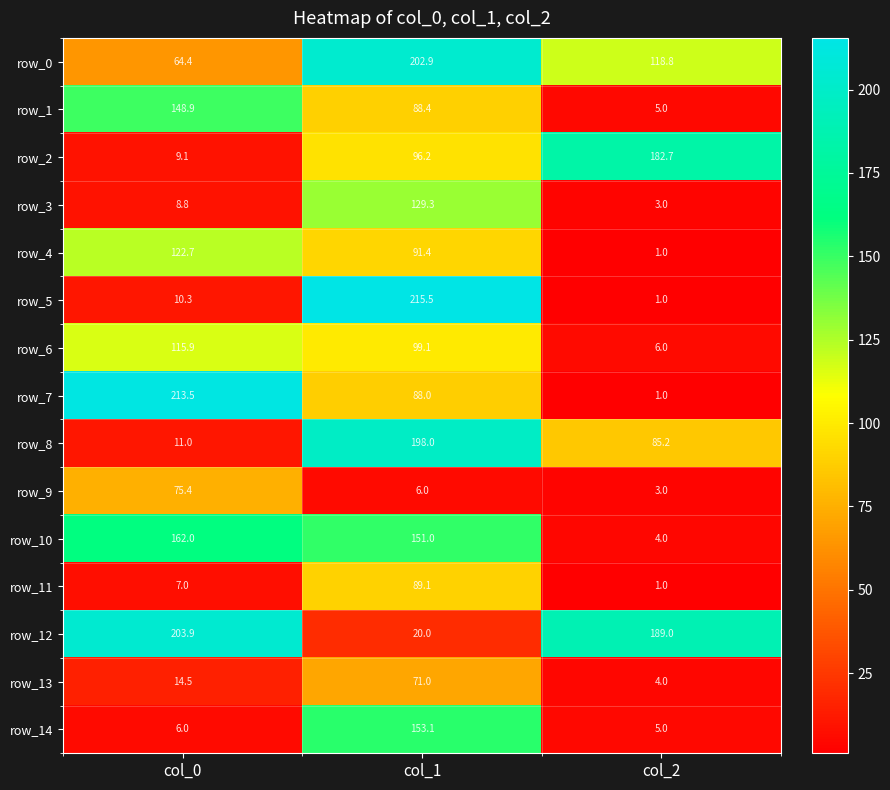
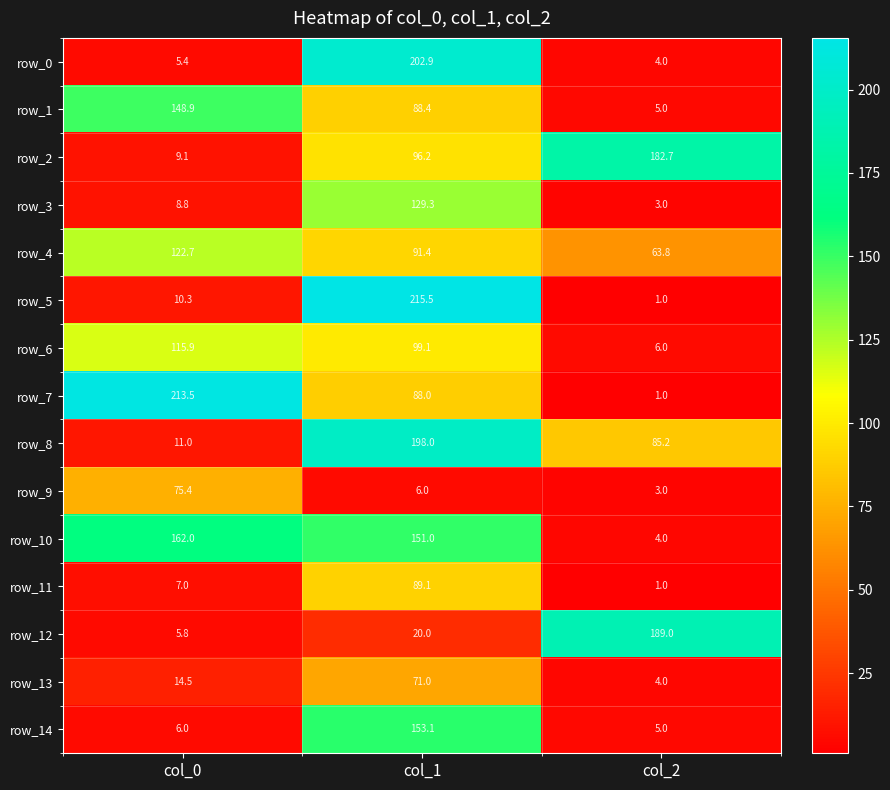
row_0, col_0: 64.4 -> 5.4
row_0, col_2: 118.8 -> 4.0
row_4, col_2: 1.0 -> 63.8
row_12, col_0: 203.9 -> 5.8
